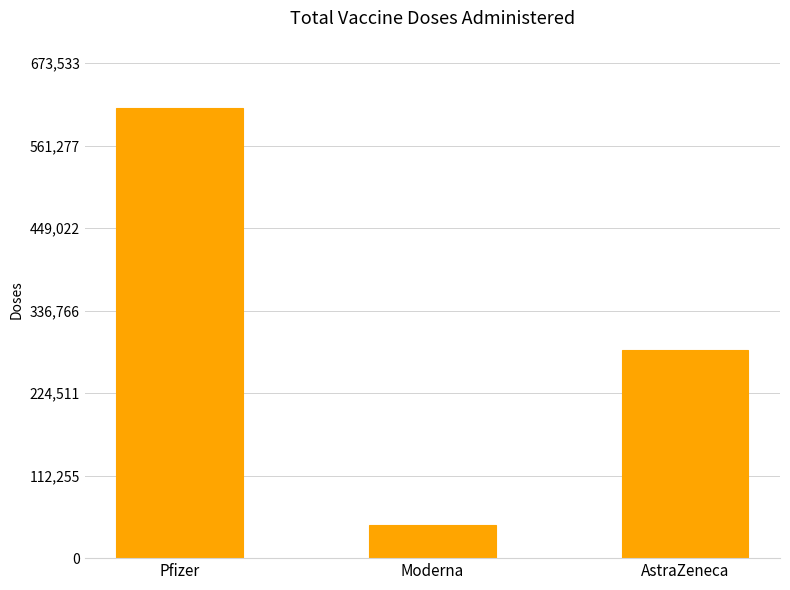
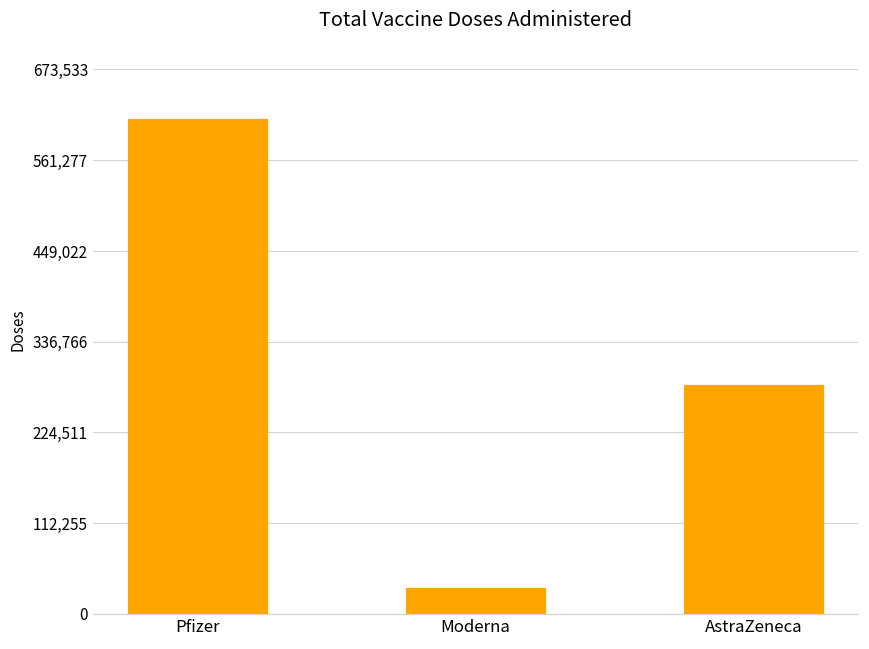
Moderna: 50,000 -> 30,000
